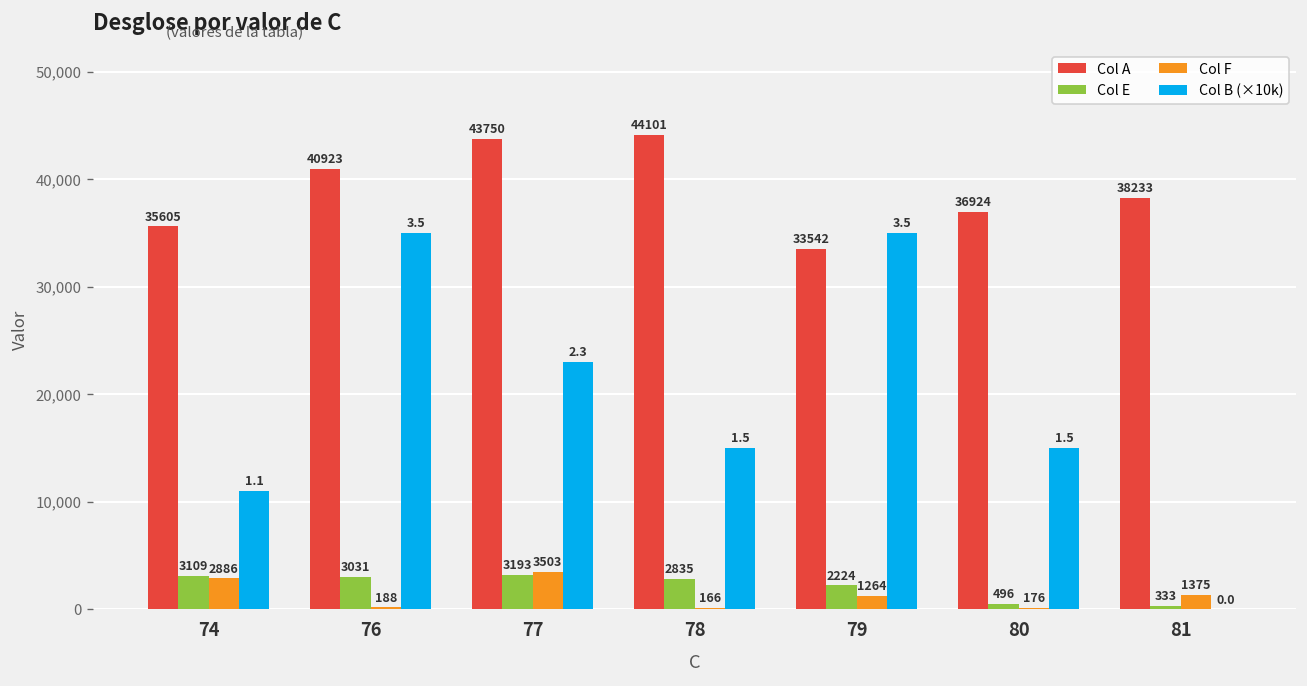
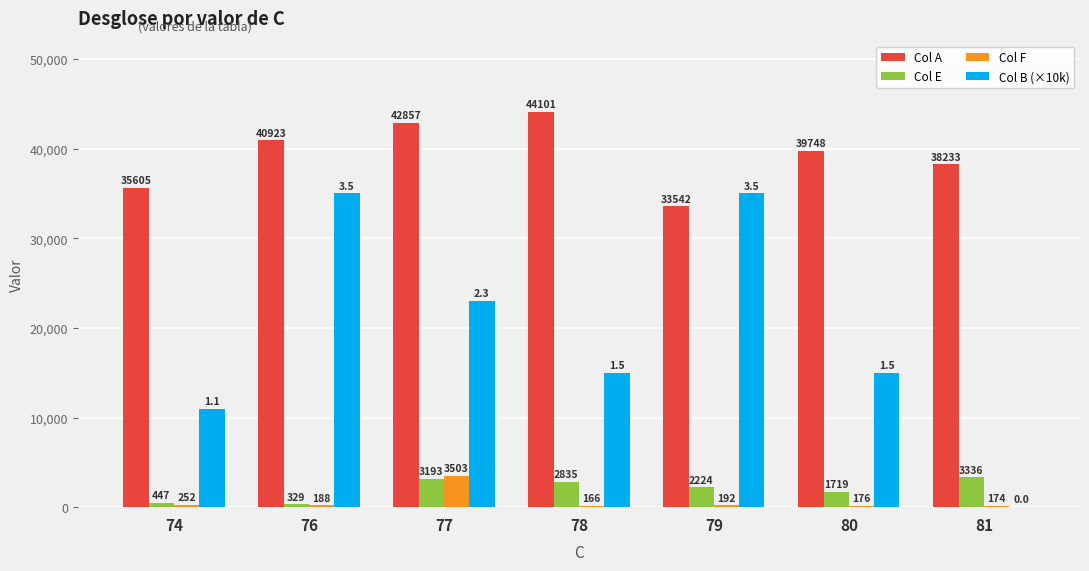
Col E, 74: 3109 -> 447
Col F, 74: 2886 -> 252
Col E, 76: 3031 -> 329
Col A, 77: 43750 -> 42857
Col F, 79: 1264 -> 192
Col A, 80: 36924 -> 39748
Col E, 80: 496 -> 1719
Col E, 81: 333 -> 3336
Col F, 81: 1375 -> 174
